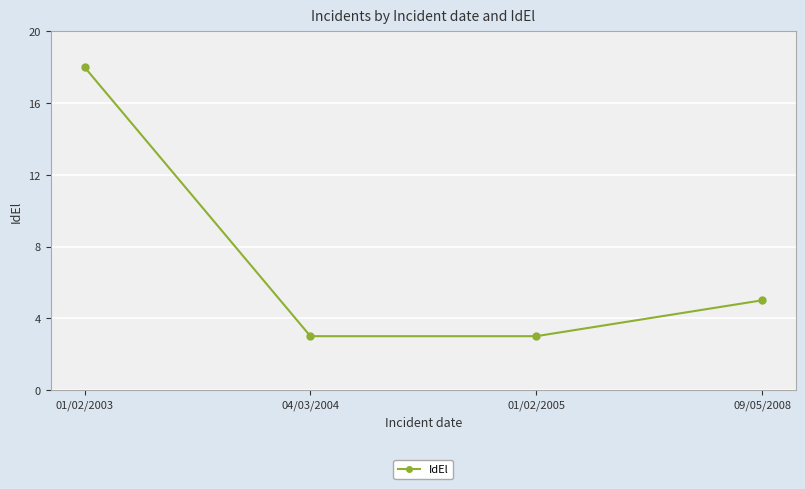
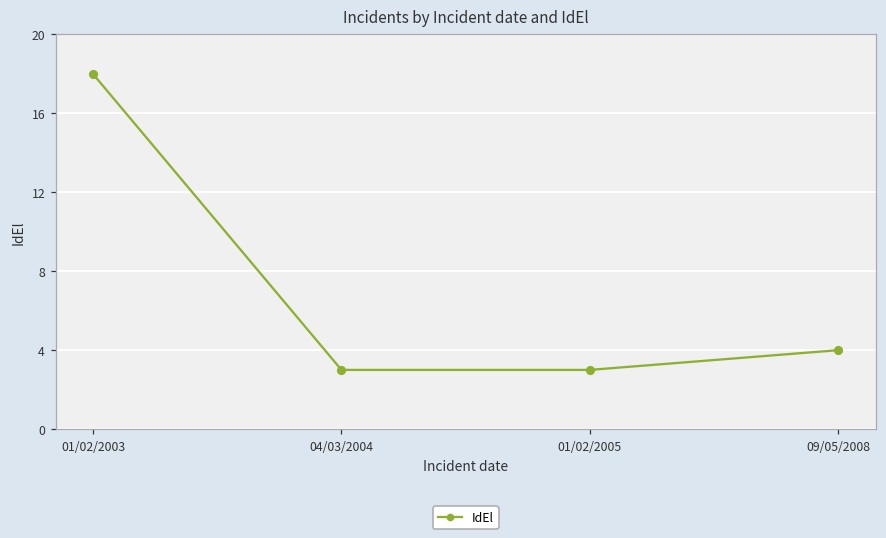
09/05/2008: 5 -> 4
